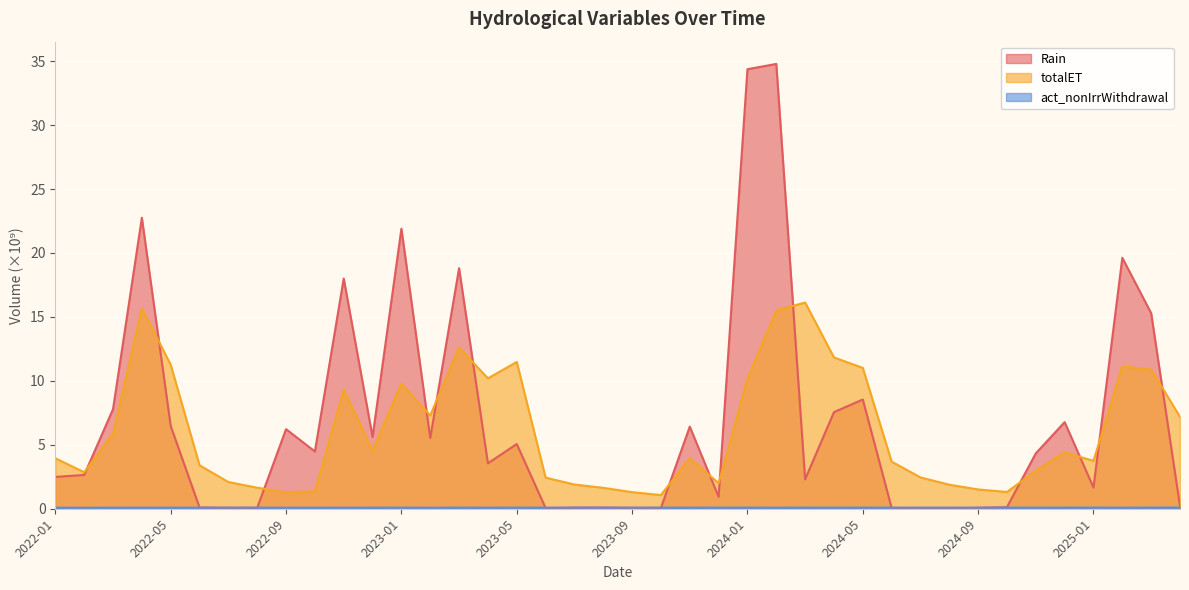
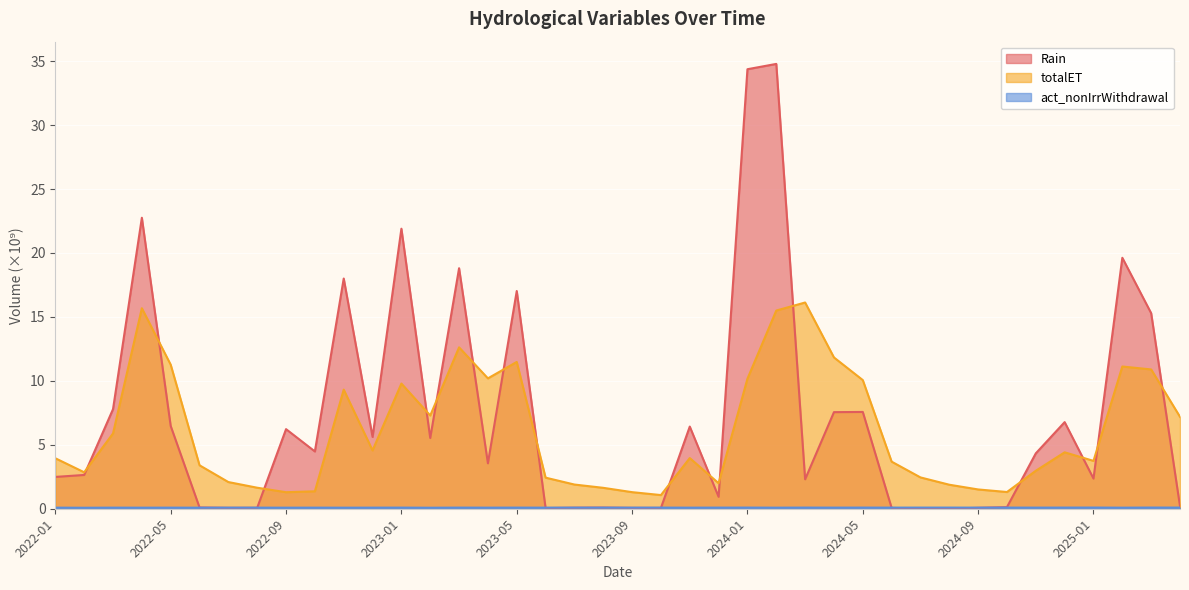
Rain, 2023-05: 5.1 -> 17.0
Rain, 2024-05: 8.5 -> 7.6
totalET, 2024-05: 11.0 -> 10.1
Rain, 2025-01: 1.7 -> 2.4
